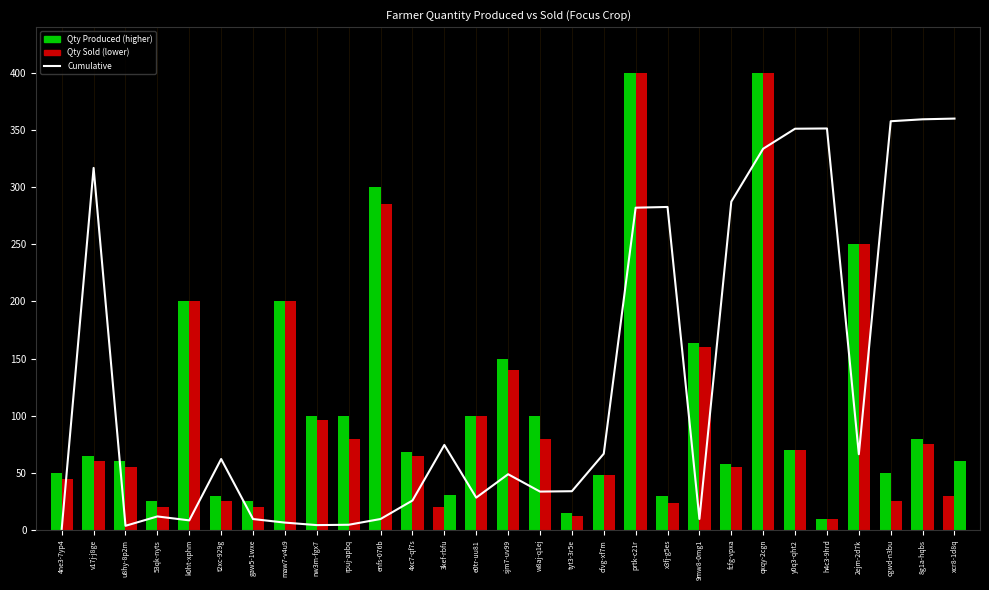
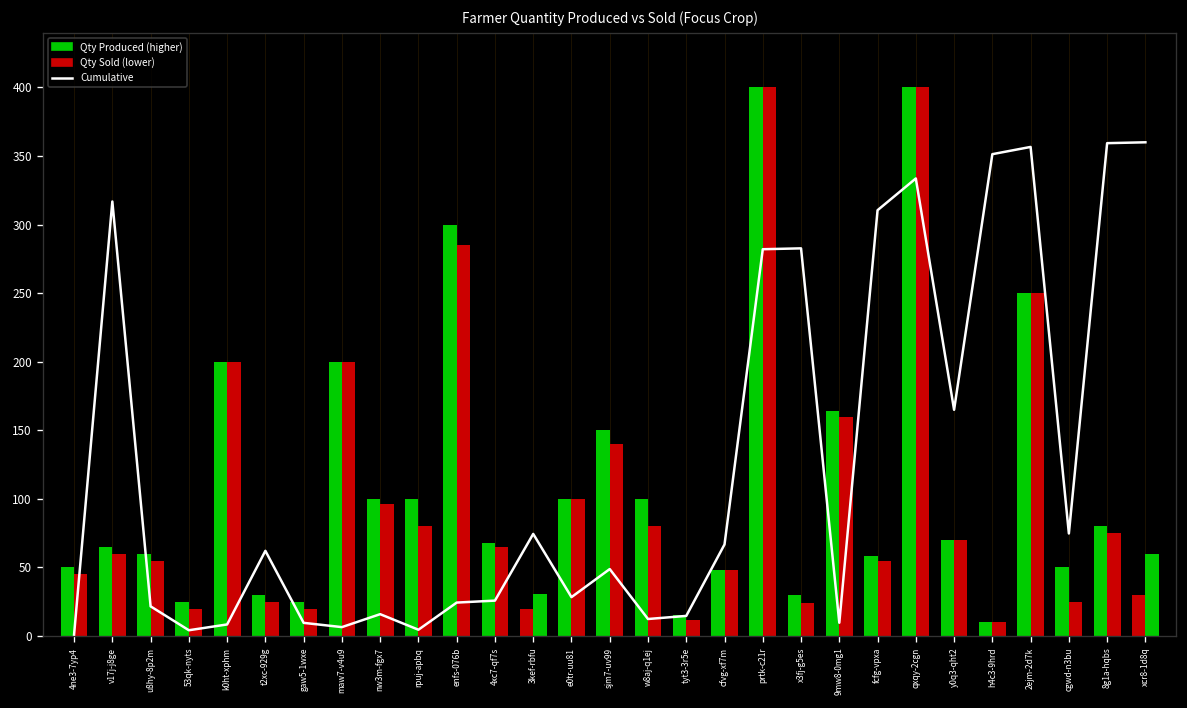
Cumulative, u8hy-8p2m: 4 -> 22
Cumulative, 53qk-nyts: 12 -> 4
Cumulative, nw3m-fgx7: 4 -> 16
Cumulative, enfs-076b: 10 -> 24
Cumulative, w8aj-q1ej: 34 -> 12
Cumulative, tyt3-3r5e: 34 -> 15
Cumulative, fcfg-vpxa: 287 -> 310
Cumulative, y0q3-qht2: 351 -> 165
Cumulative, 2ejm-2d7k: 66 -> 357
Cumulative, cgwd-n3bu: 358 -> 75
